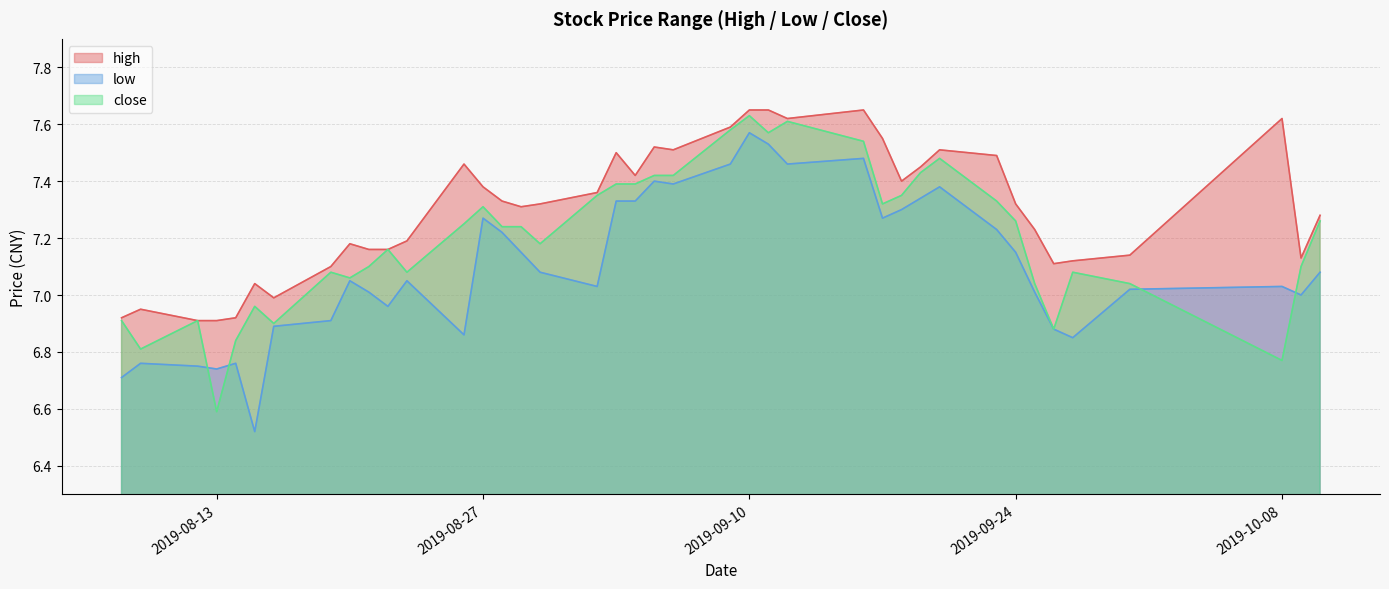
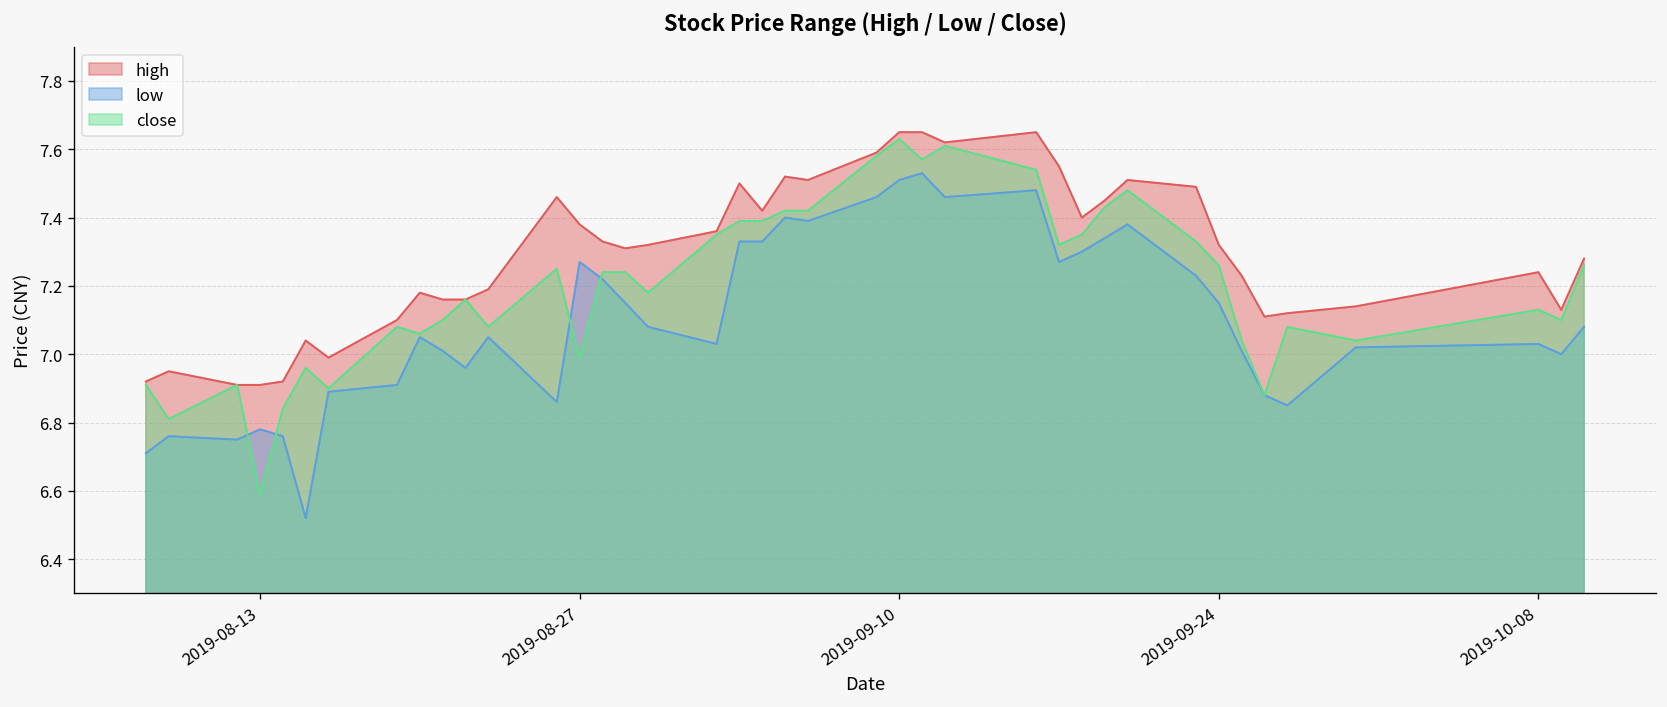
low, 2019-08-13: 6.74 -> 6.78
close, 2019-08-27: 7.31 -> 6.99
low, 2019-09-10: 7.57 -> 7.51
high, 2019-10-08: 7.62 -> 7.24
close, 2019-10-08: 6.77 -> 7.13
